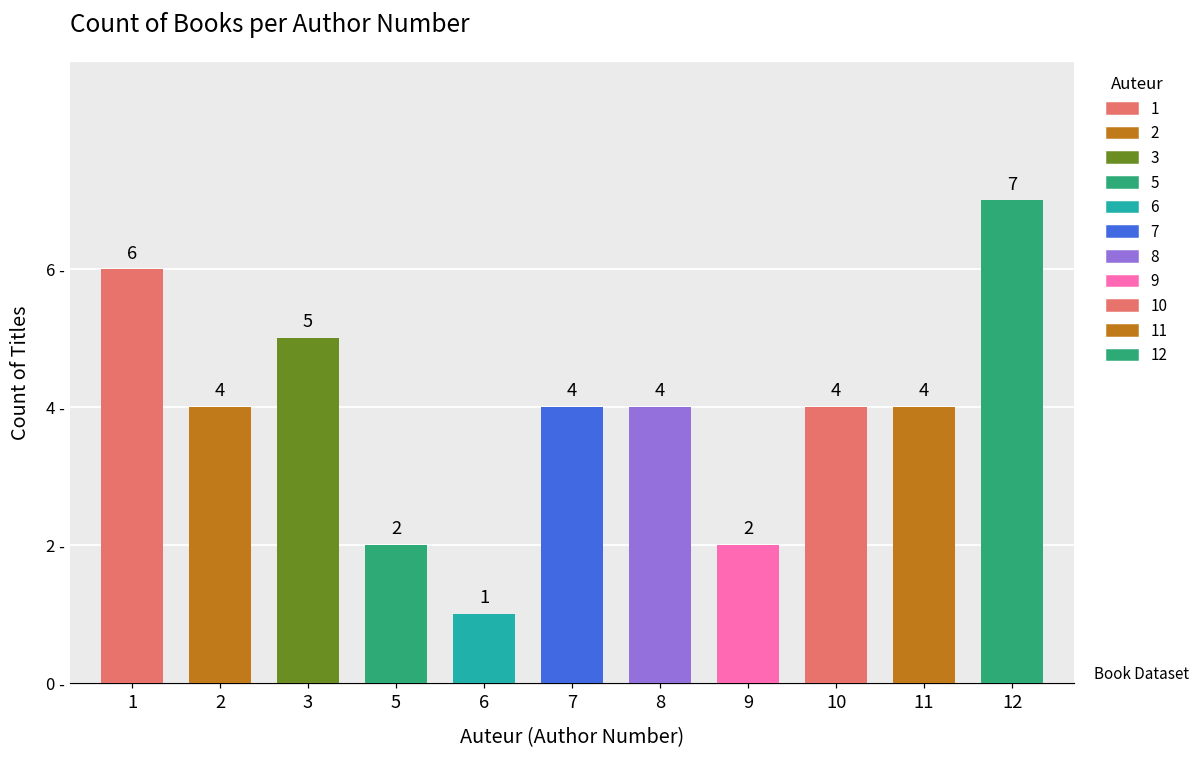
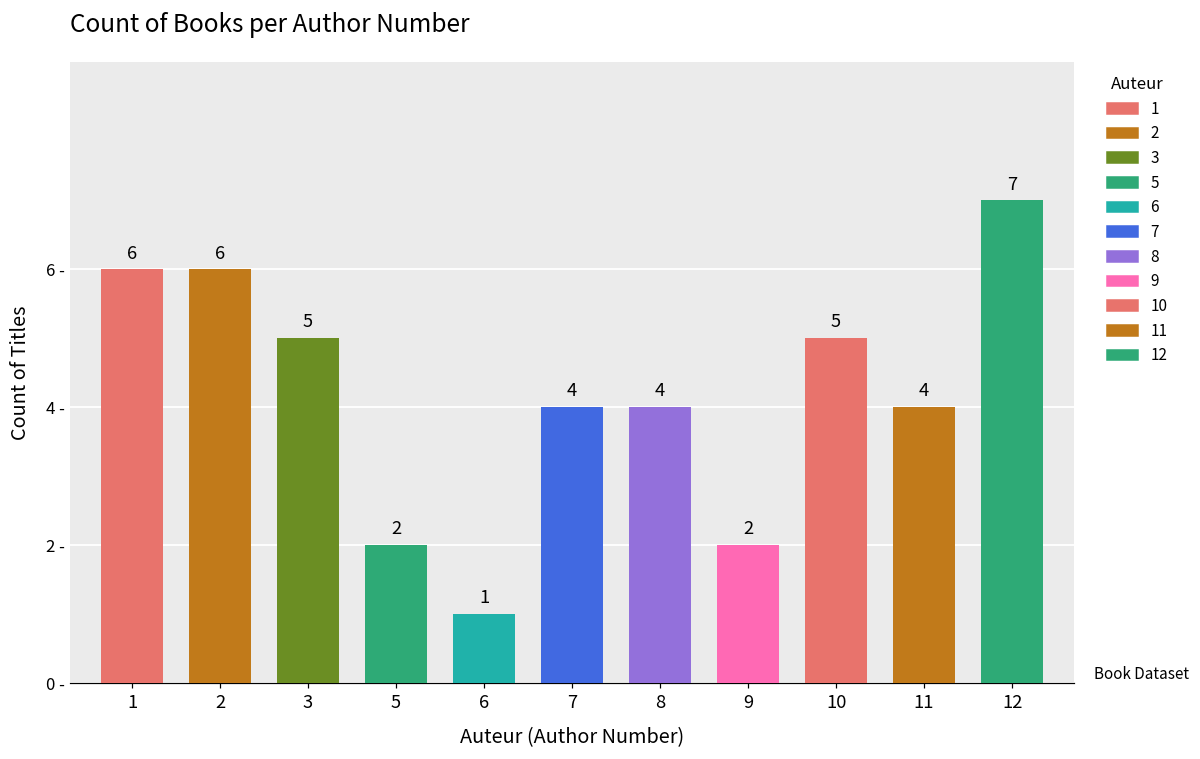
2: 4 -> 6
10: 4 -> 5
